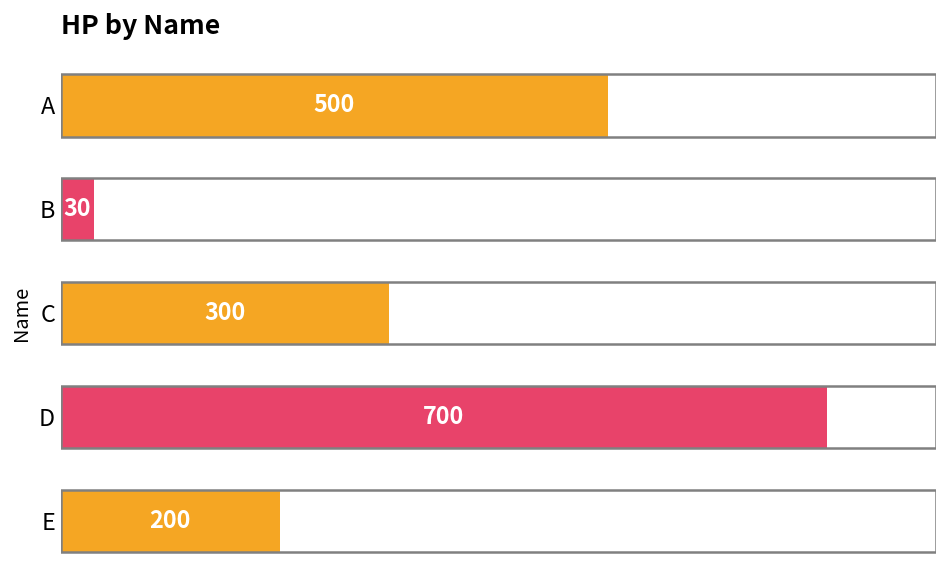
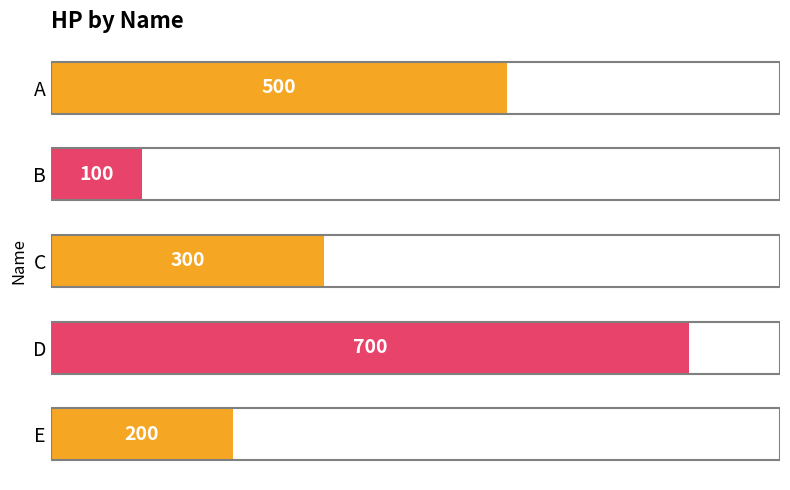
B: 30 -> 100
